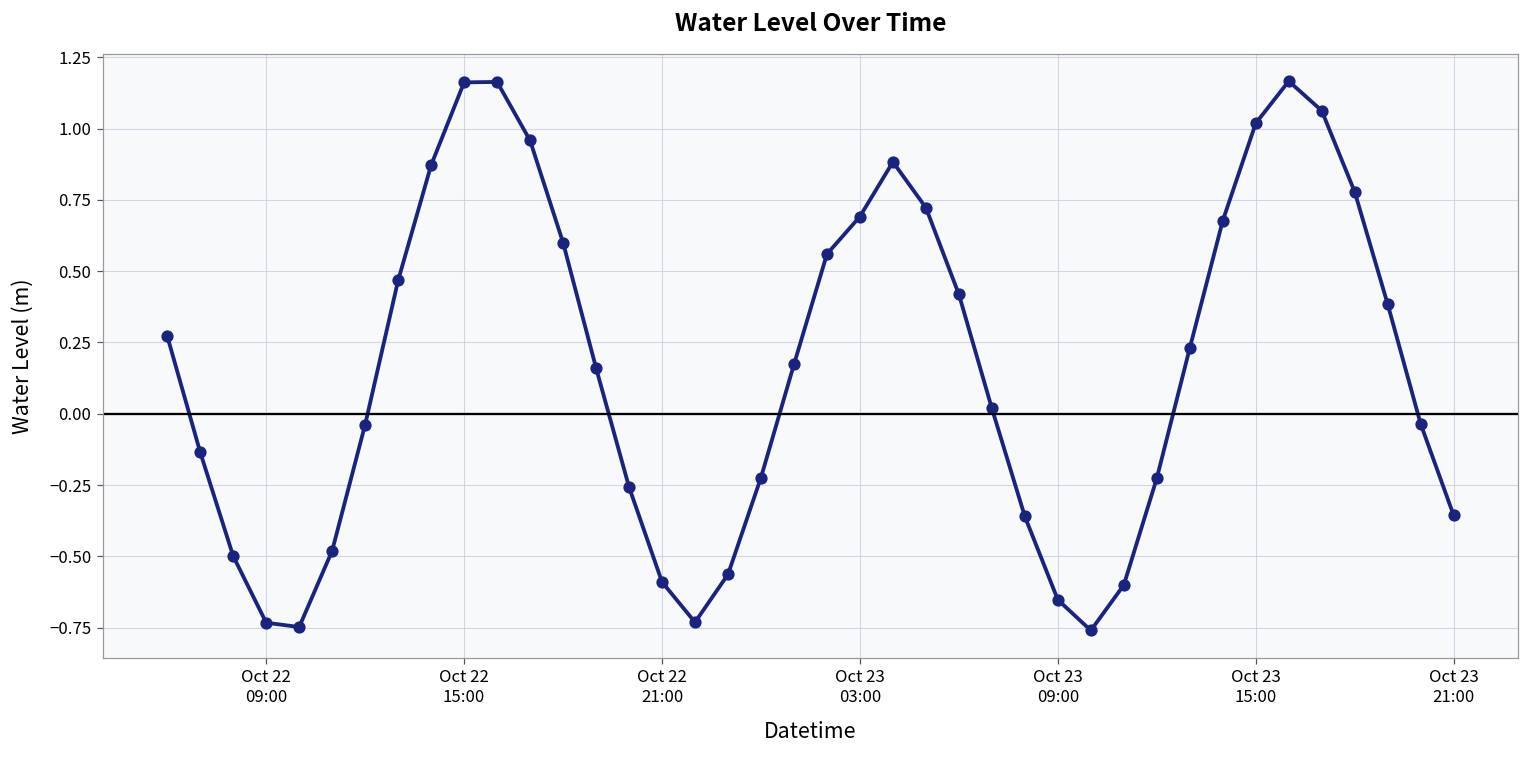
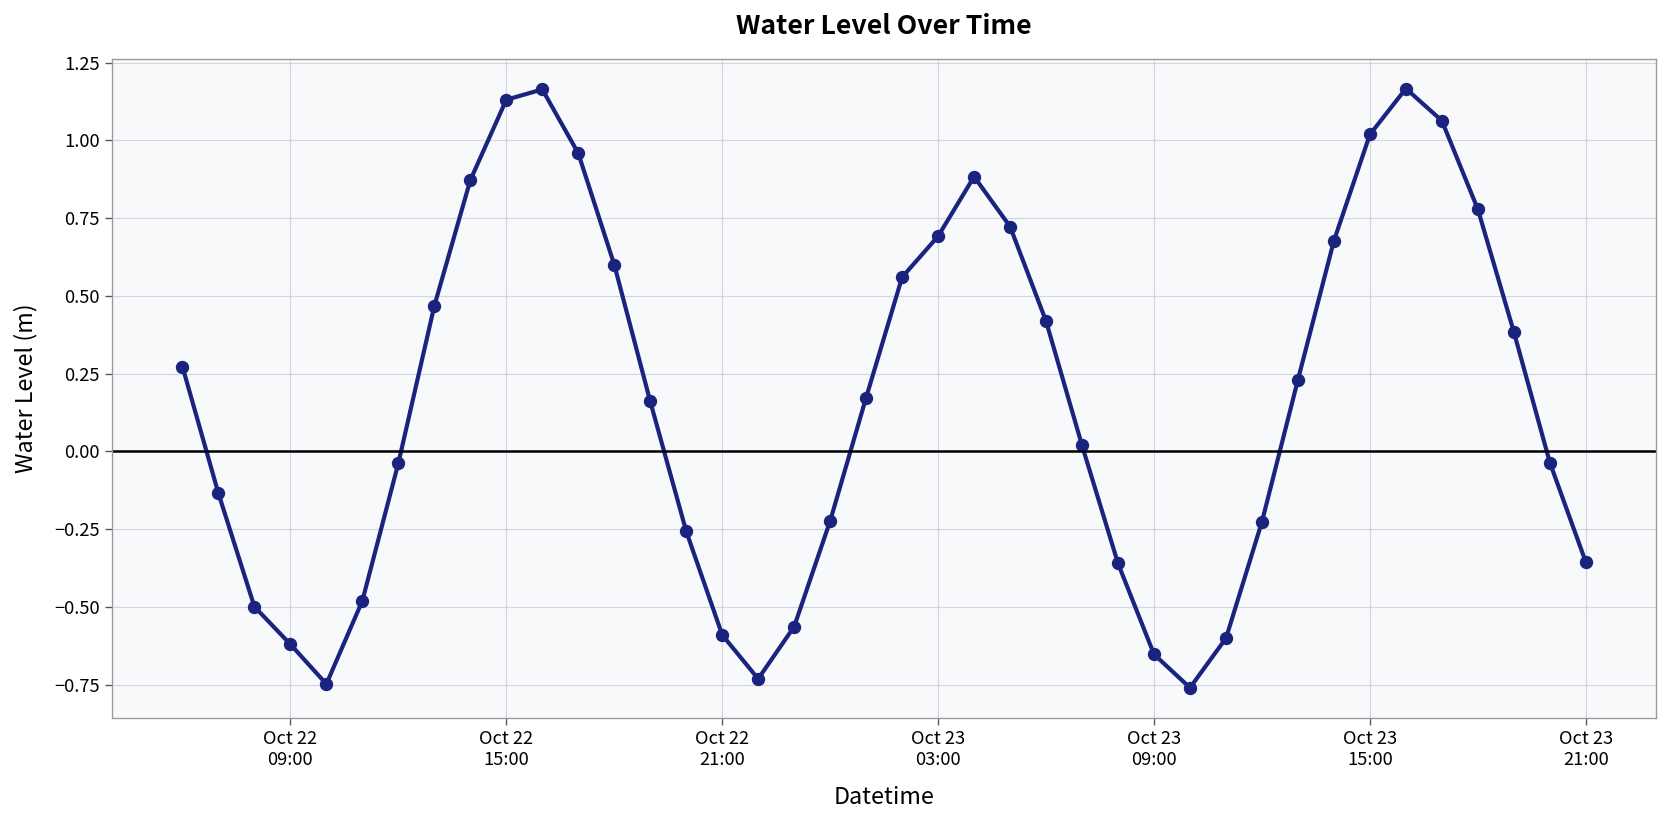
Oct 22 09:00: -0.73 -> -0.62
Oct 22 15:00: 1.16 -> 1.13
